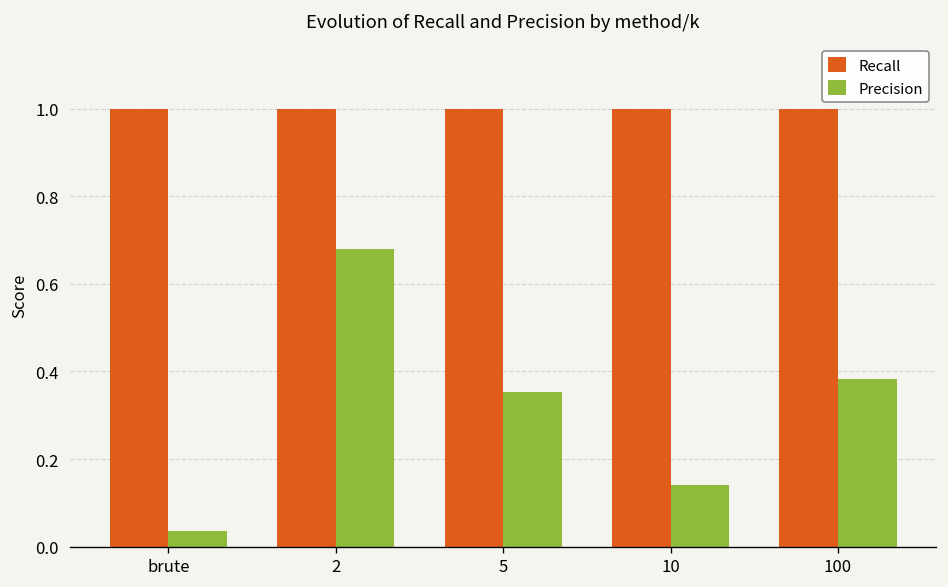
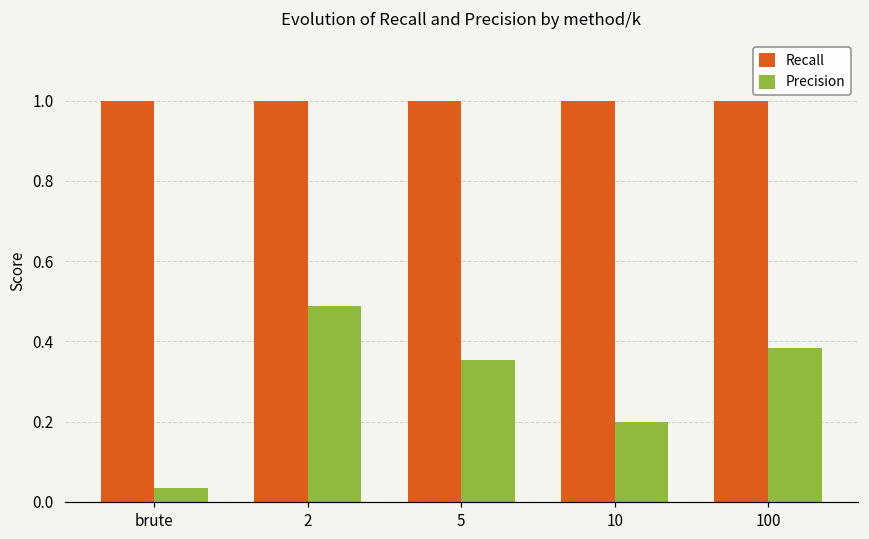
Precision, 2: 0.68 -> 0.49
Precision, 10: 0.14 -> 0.20
